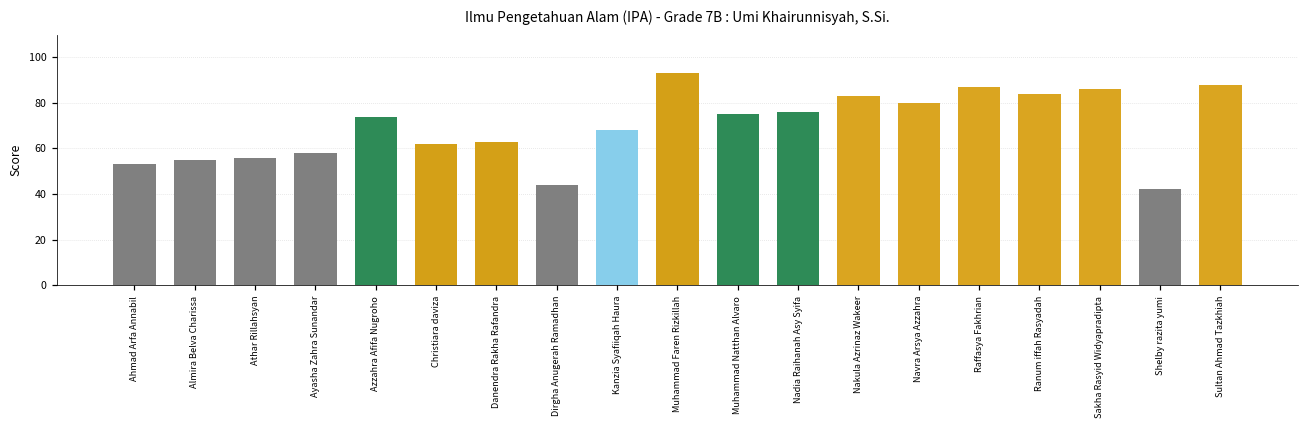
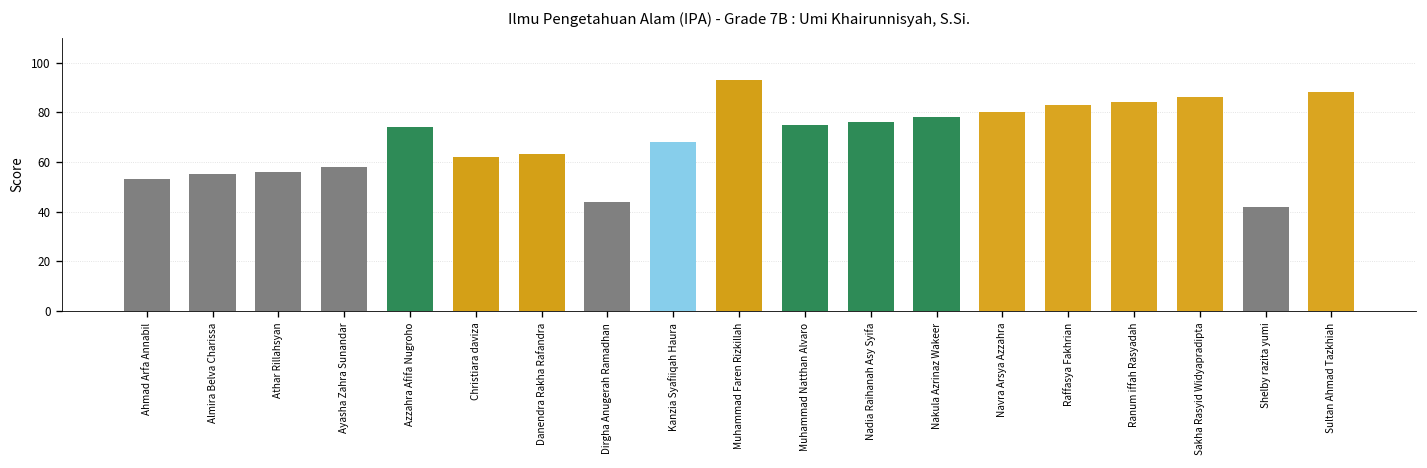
Nakula Azrinaz Wakeer: 83 -> 78
Raffasya Fakhrian: 87 -> 83
